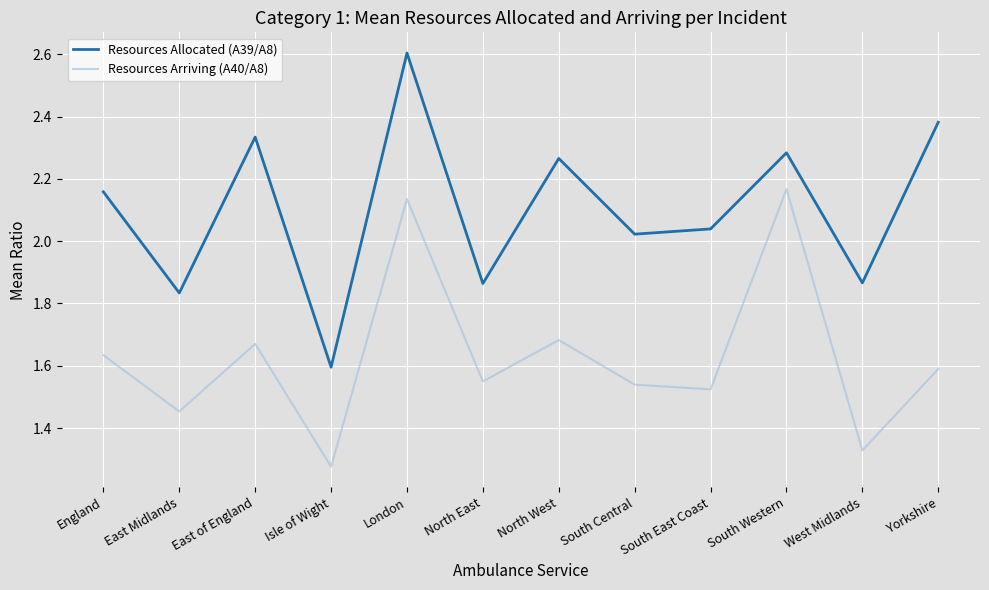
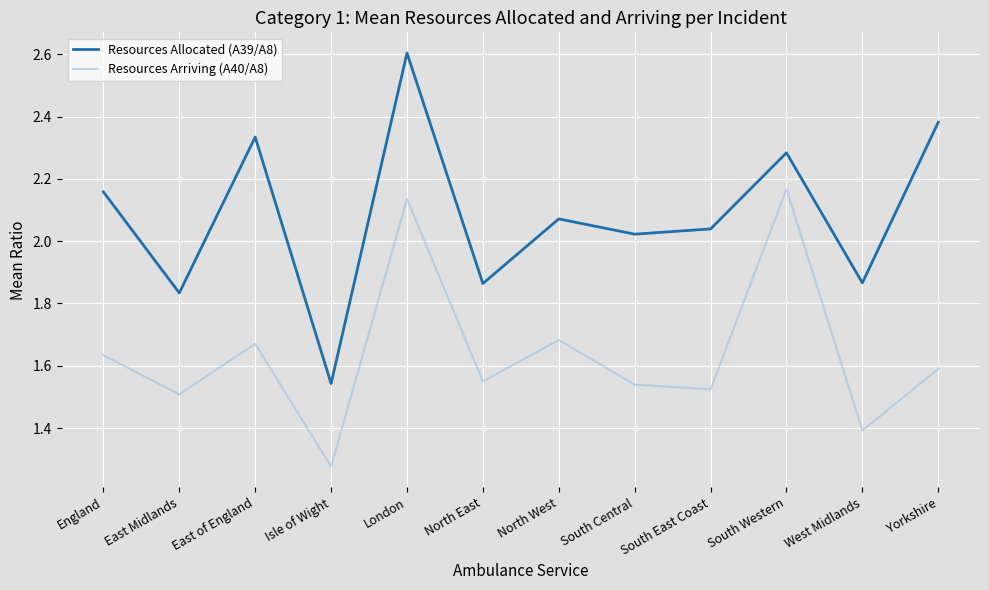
Resources Arriving (A40/A8), East Midlands: 1.45 -> 1.51
Resources Allocated (A39/A8), Isle of Wight: 1.60 -> 1.54
Resources Allocated (A39/A8), North West: 2.27 -> 2.07
Resources Arriving (A40/A8), West Midlands: 1.33 -> 1.39
